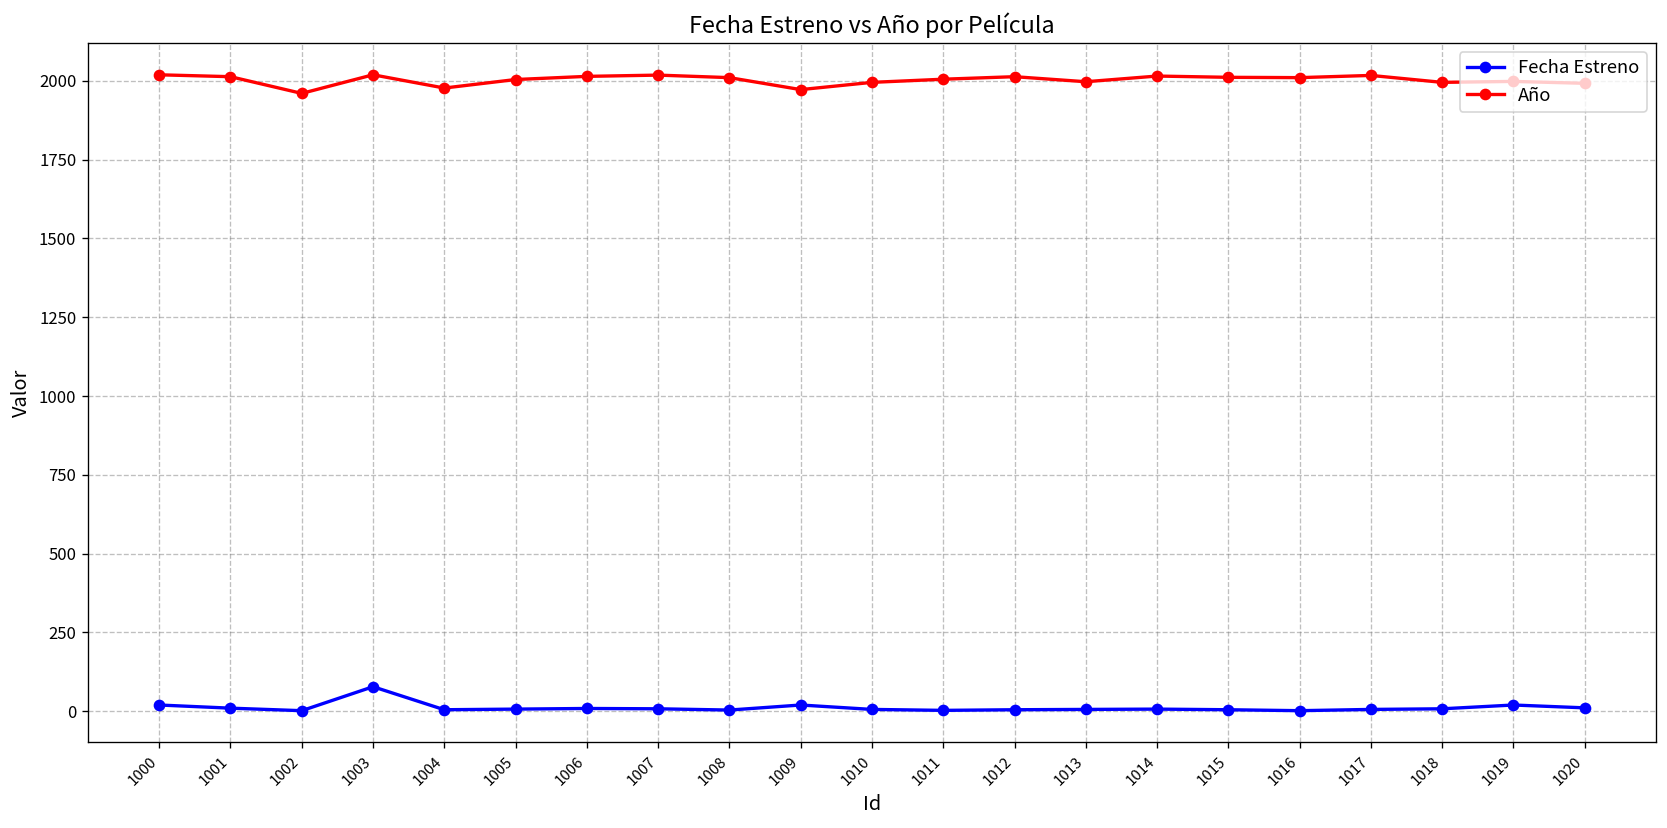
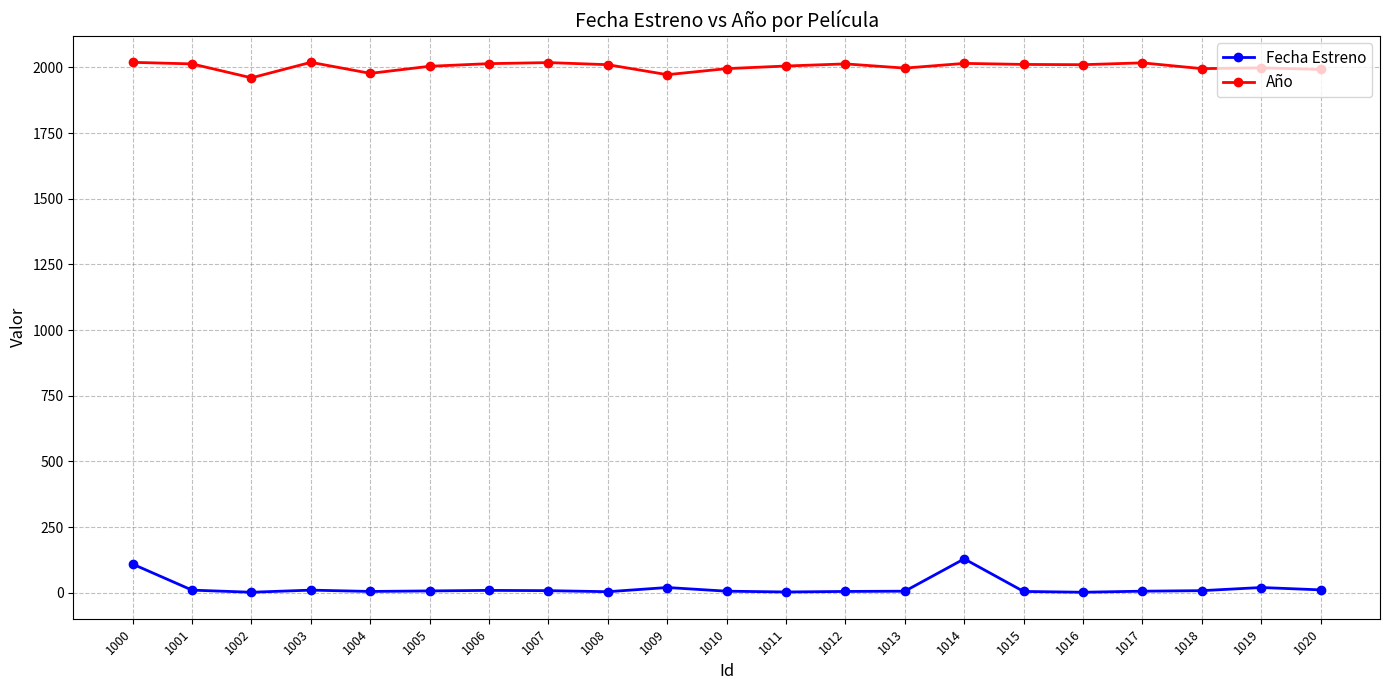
Fecha Estreno, 1000: 20 -> 110
Fecha Estreno, 1003: 80 -> 10
Fecha Estreno, 1014: 10 -> 130
